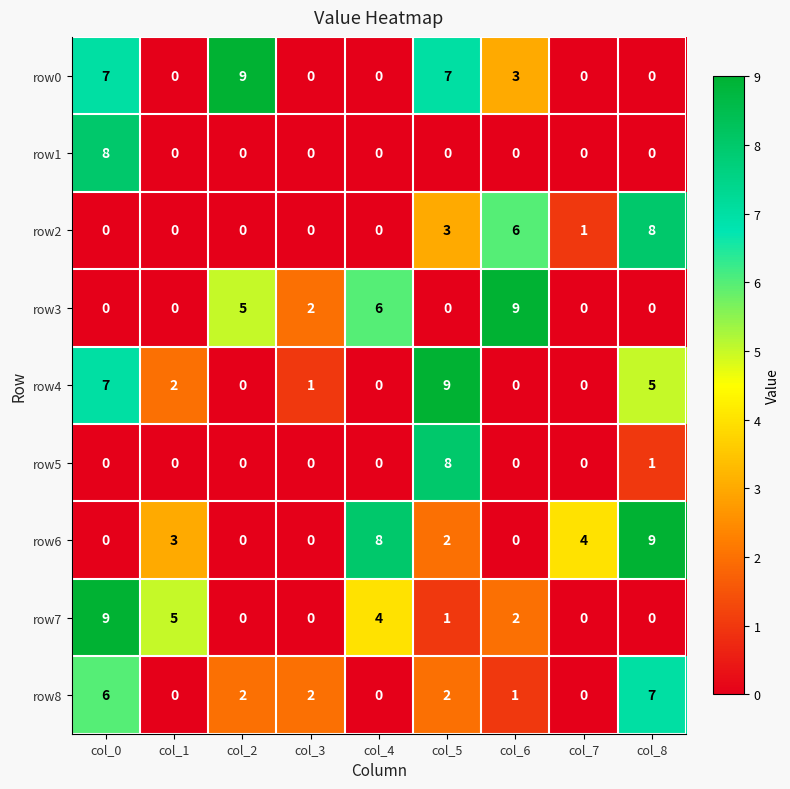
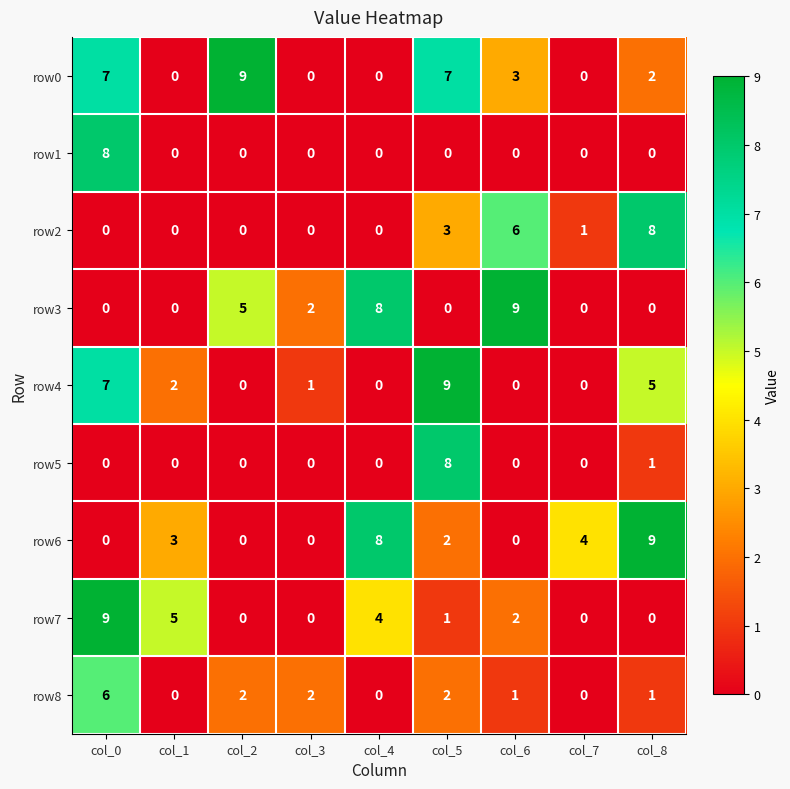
row0, col_8: 0 -> 2
row3, col_4: 6 -> 8
row8, col_8: 7 -> 1
